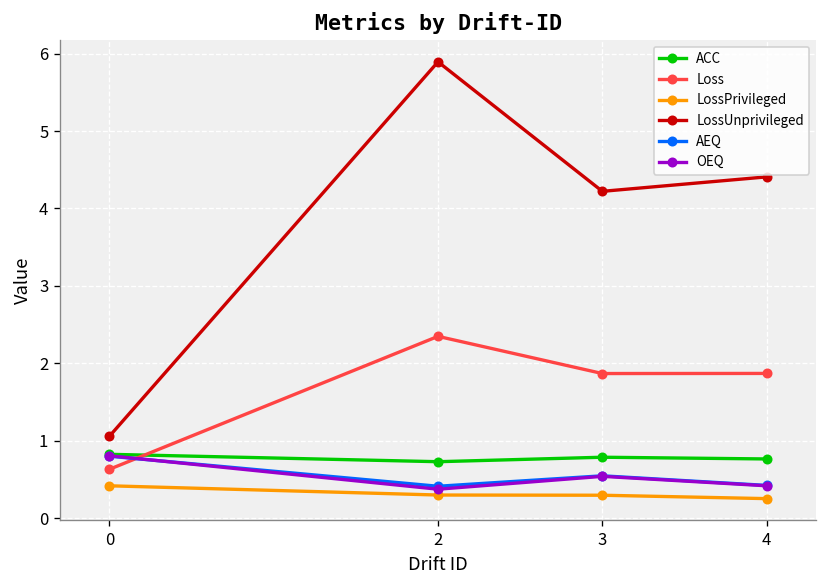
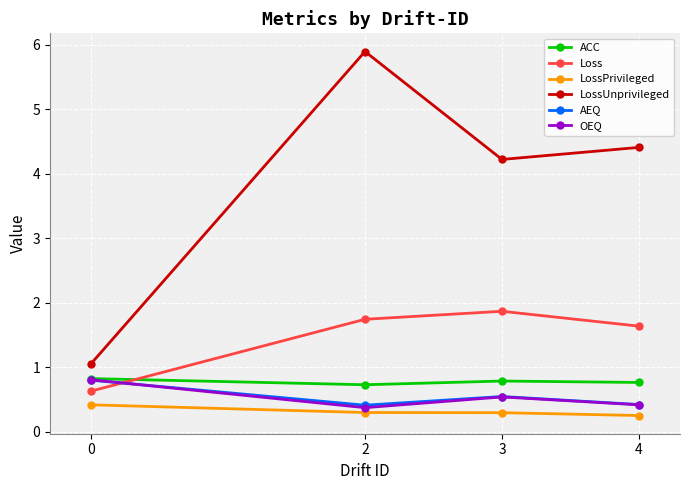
Loss, 2: 2.3 -> 1.7
Loss, 4: 1.9 -> 1.6
